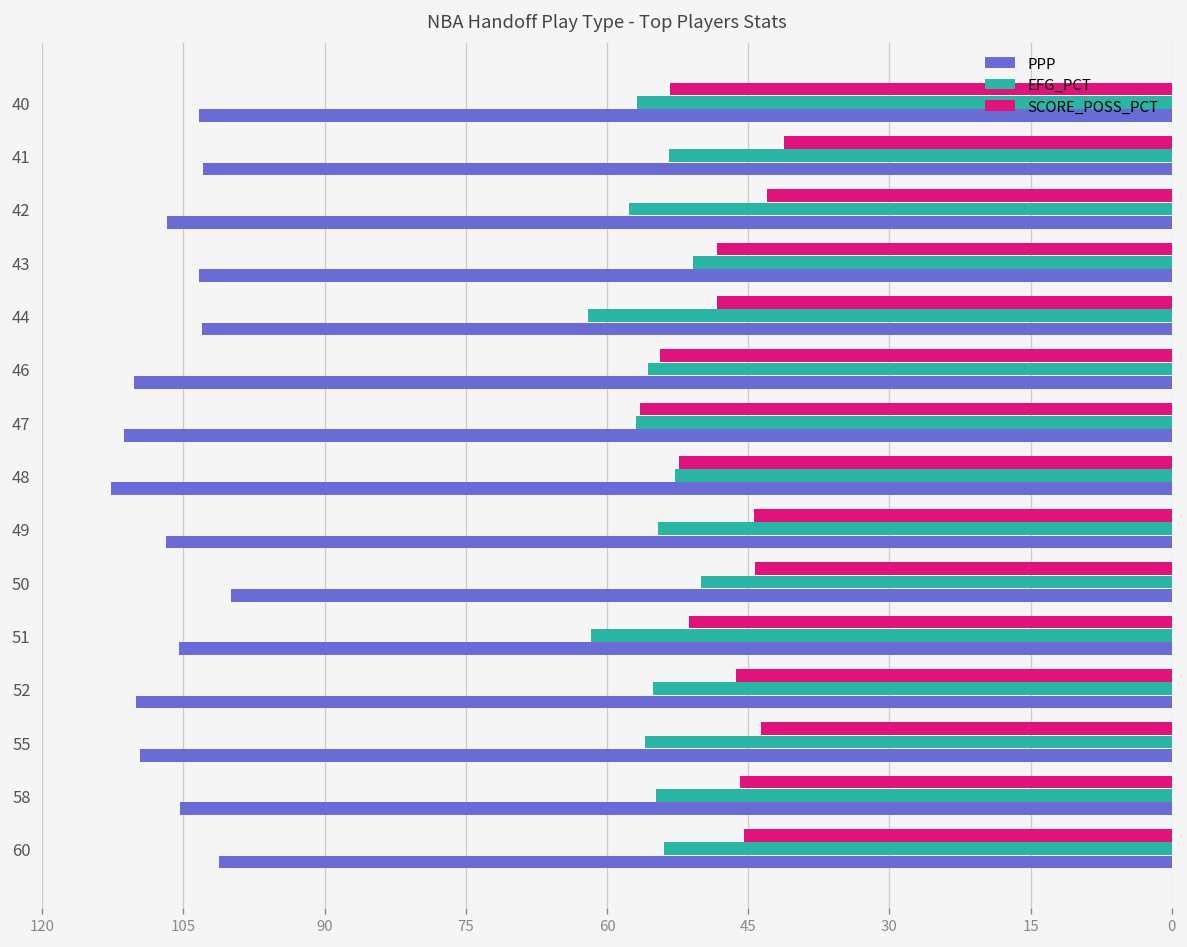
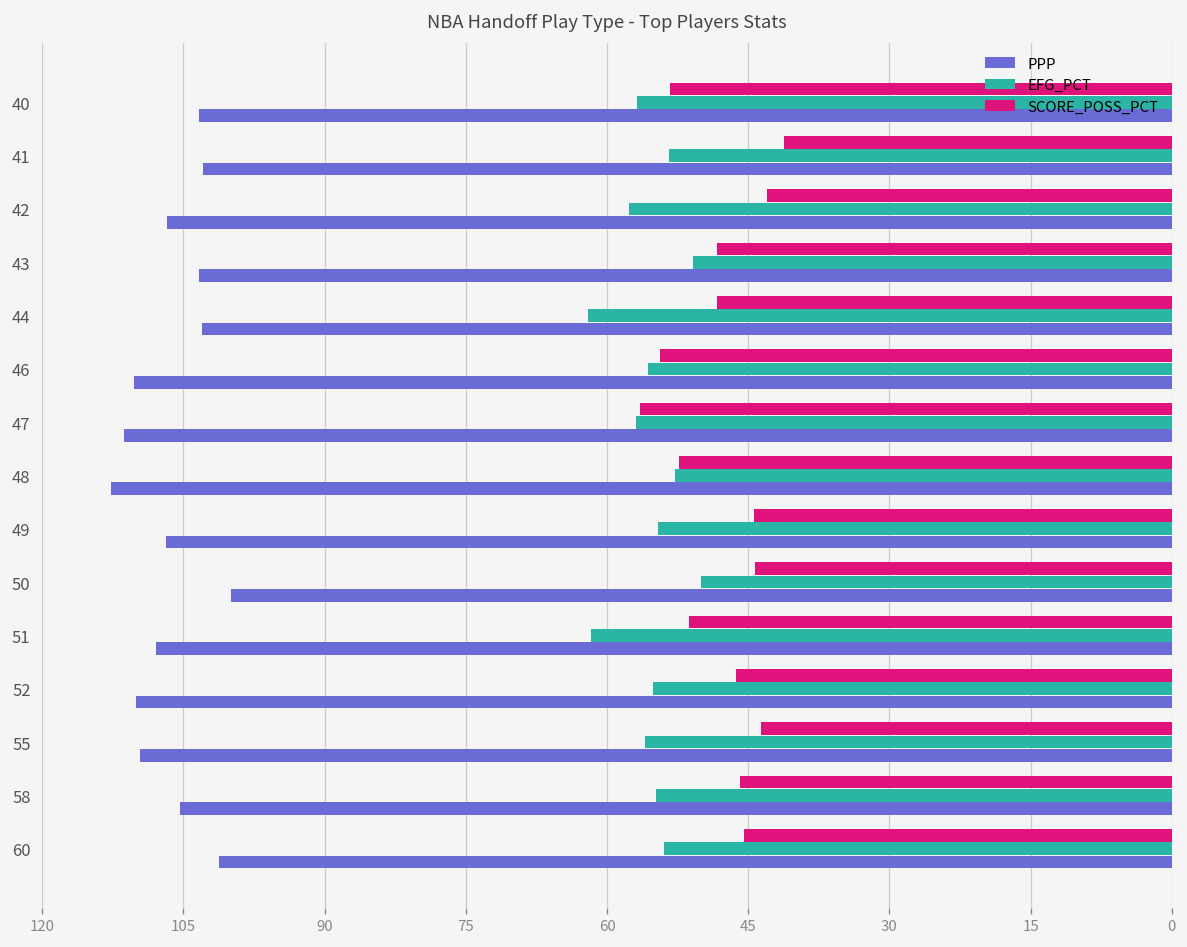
PPP, 51: 106 -> 108
